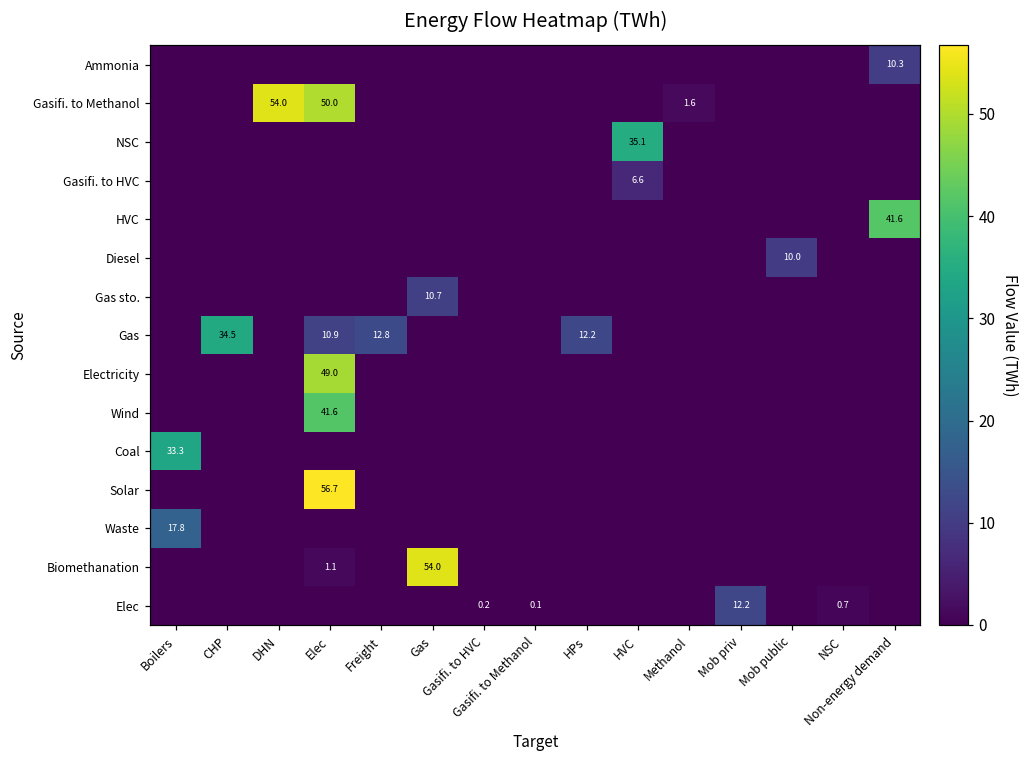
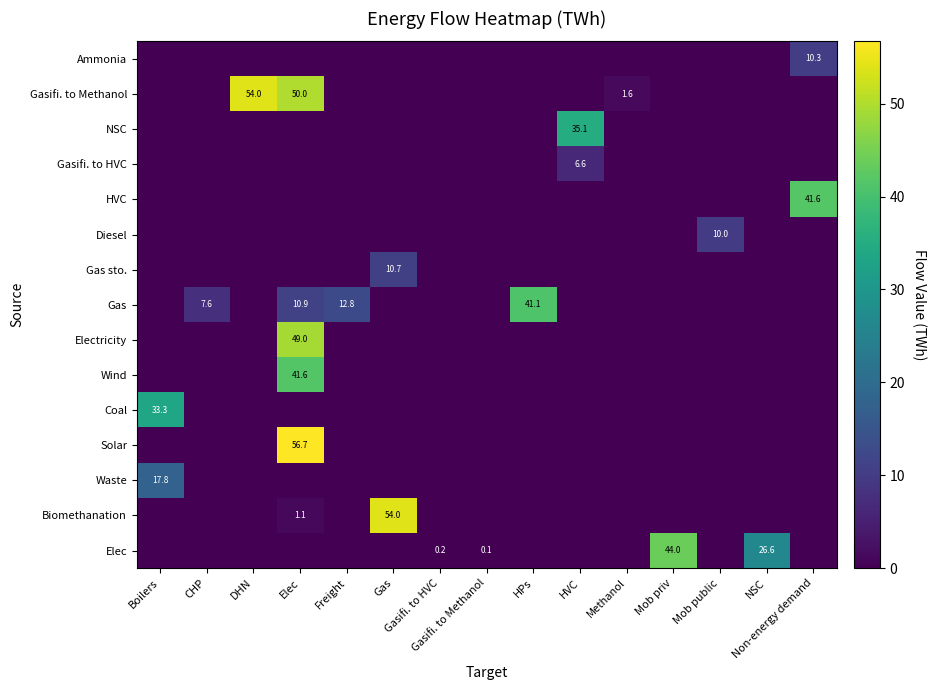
Gas, CHP: 34.5 -> 7.6
Gas, HPs: 12.2 -> 41.1
Elec, Mob priv: 12.2 -> 44.0
Elec, NSC: 0.7 -> 26.6
